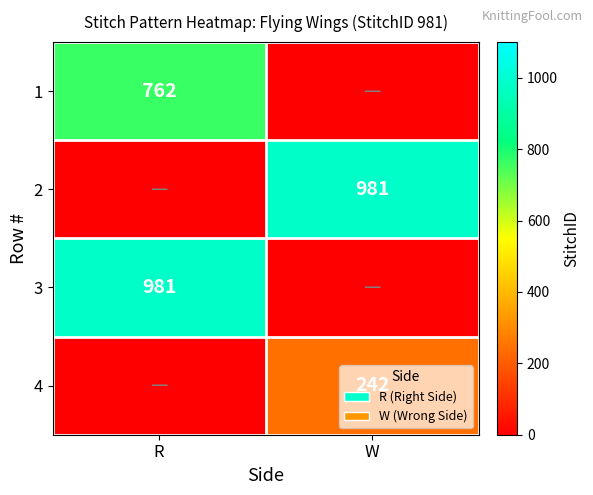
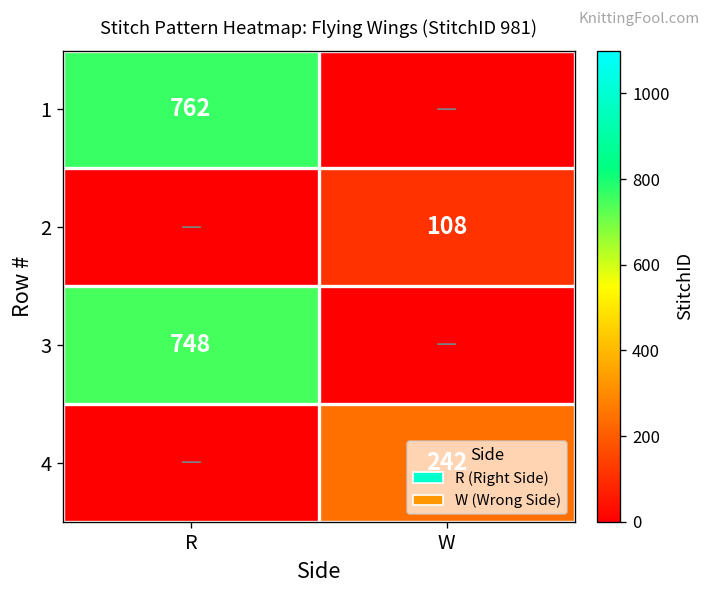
2, W: 981 -> 108
3, R: 981 -> 748
